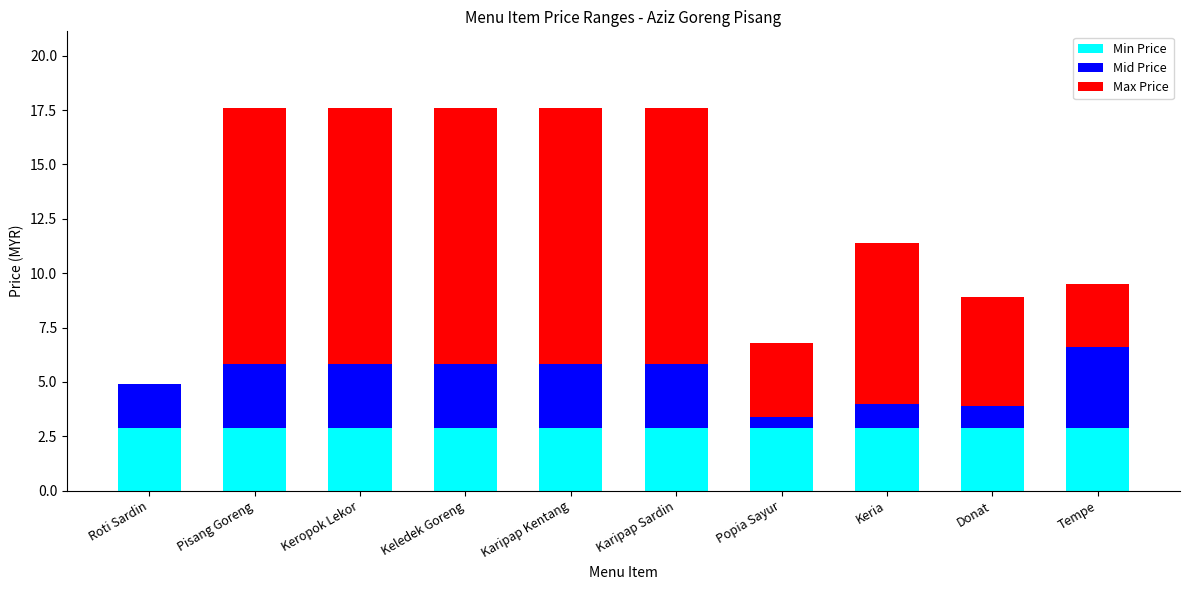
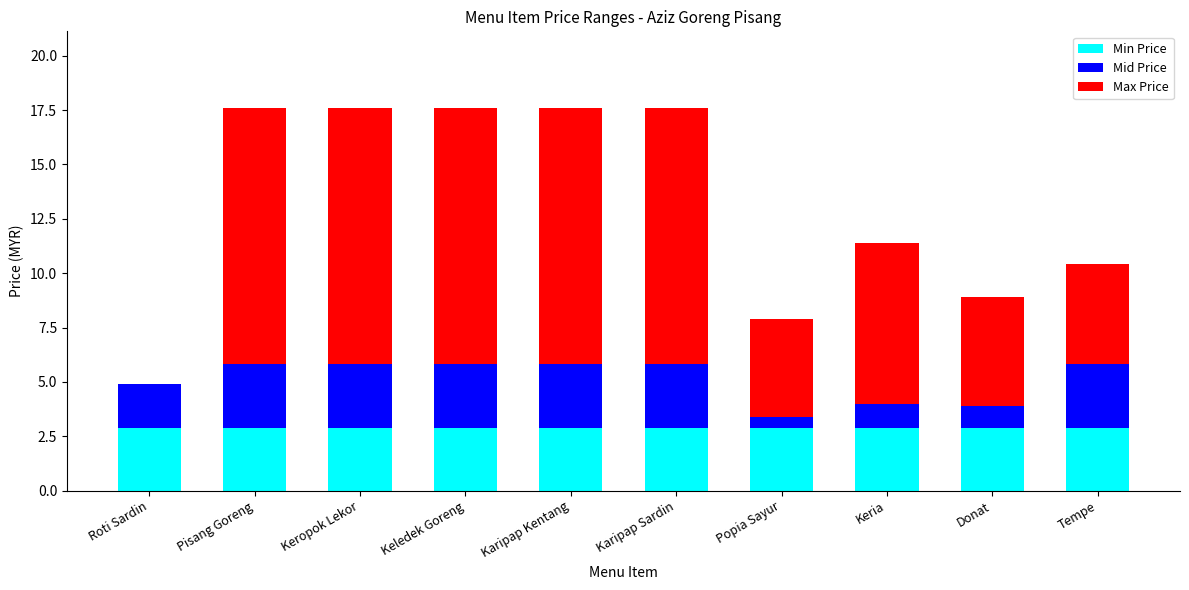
Max Price, Popia Sayur: 3.4 -> 4.5
Mid Price, Tempe: 3.7 -> 2.9
Max Price, Tempe: 2.9 -> 4.6
